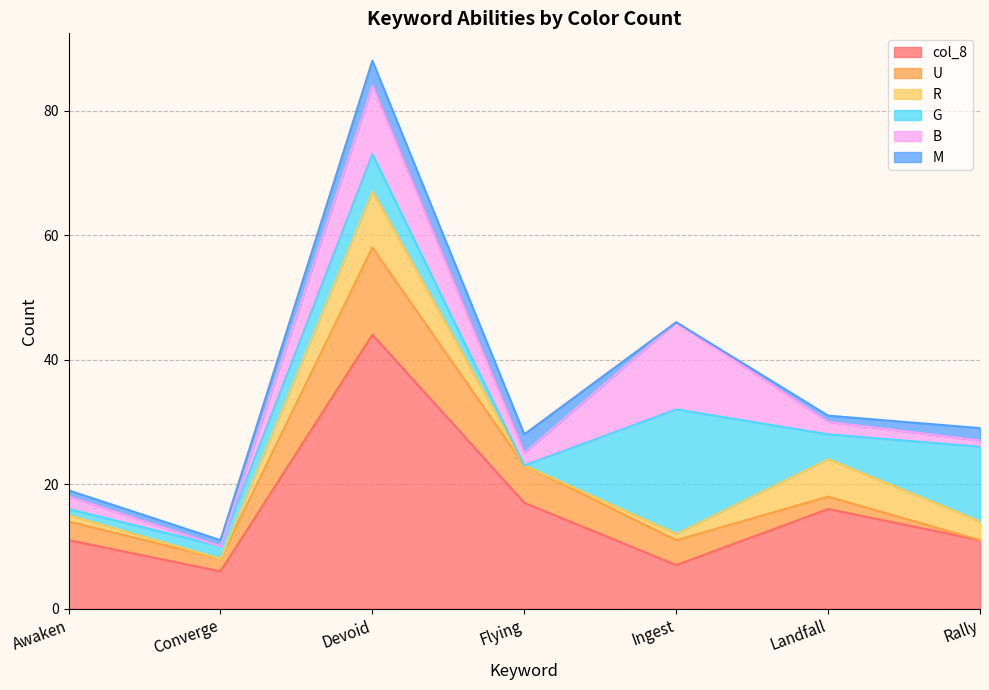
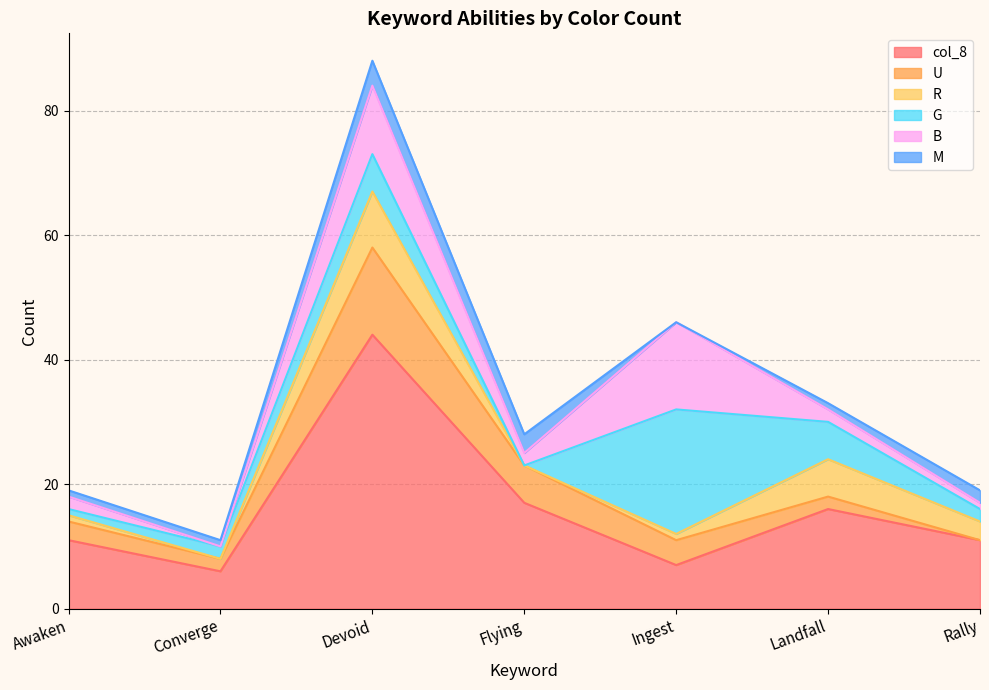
G, Landfall: 4 -> 6
G, Rally: 12 -> 2
